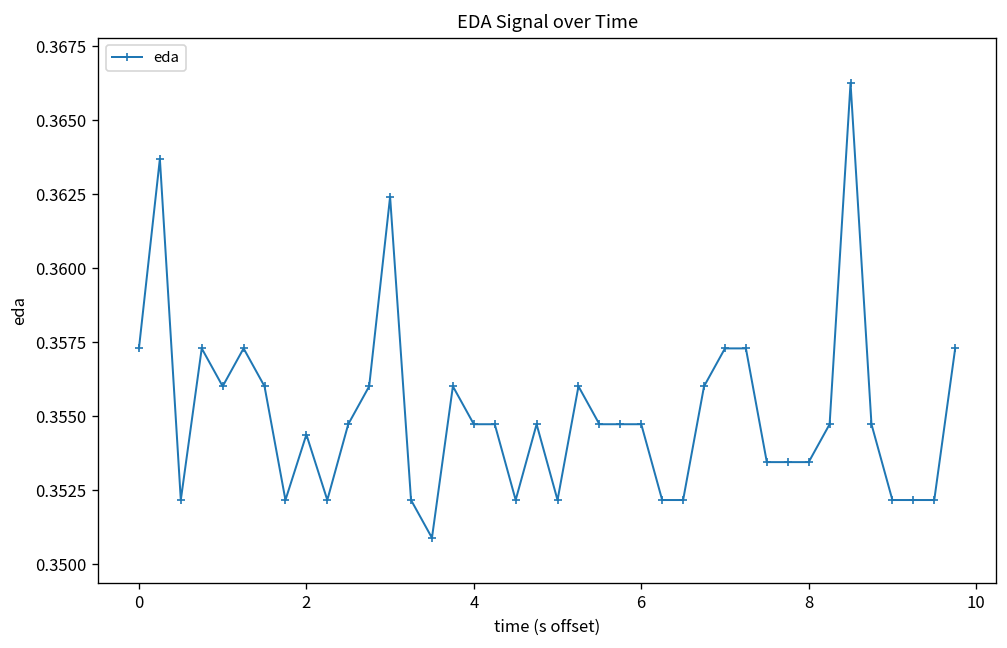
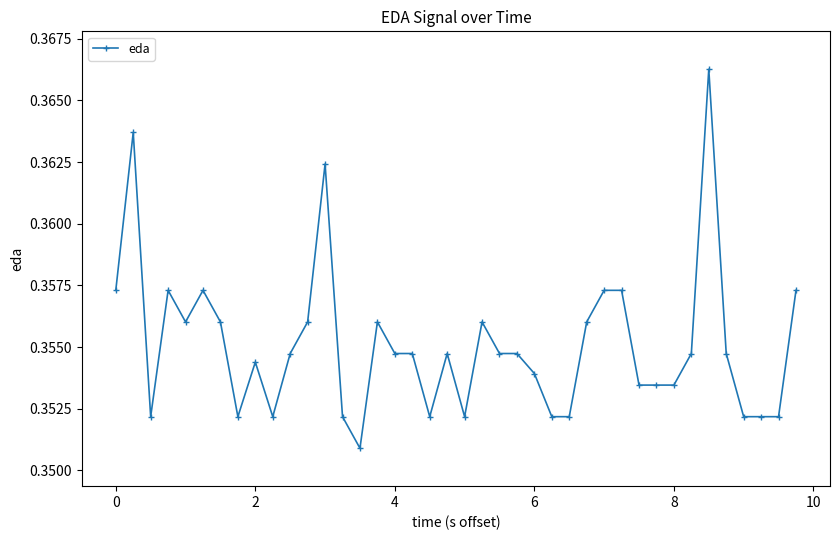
6: 0.3547 -> 0.3539
